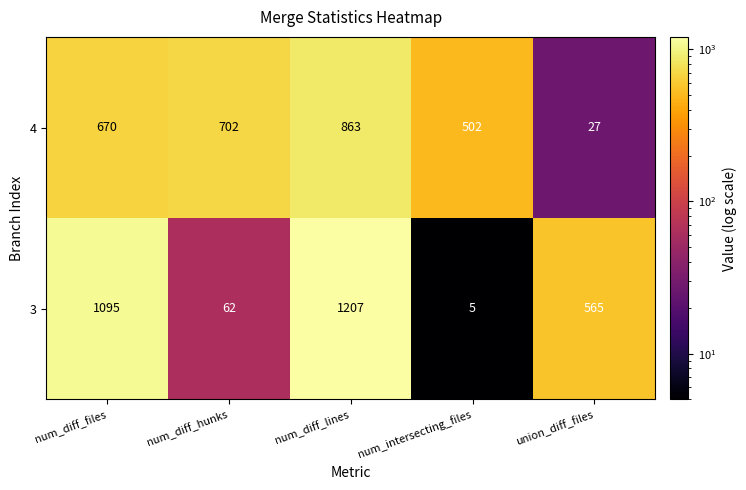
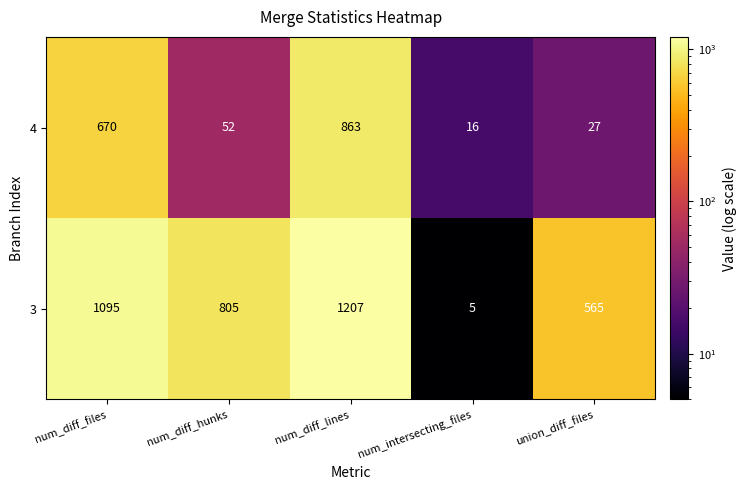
4, num_diff_hunks: 702 -> 52
4, num_intersecting_files: 502 -> 16
3, num_diff_hunks: 62 -> 805
